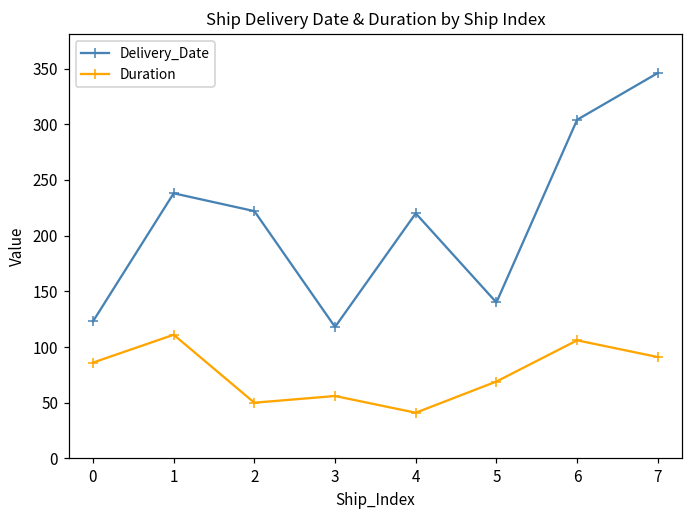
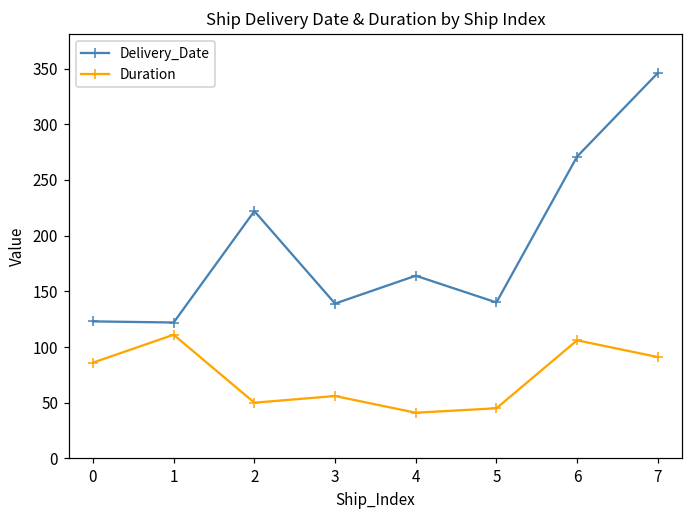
Delivery_Date, 1: 238 -> 122
Delivery_Date, 3: 118 -> 139
Delivery_Date, 4: 220 -> 164
Duration, 5: 69 -> 45
Delivery_Date, 6: 304 -> 271
